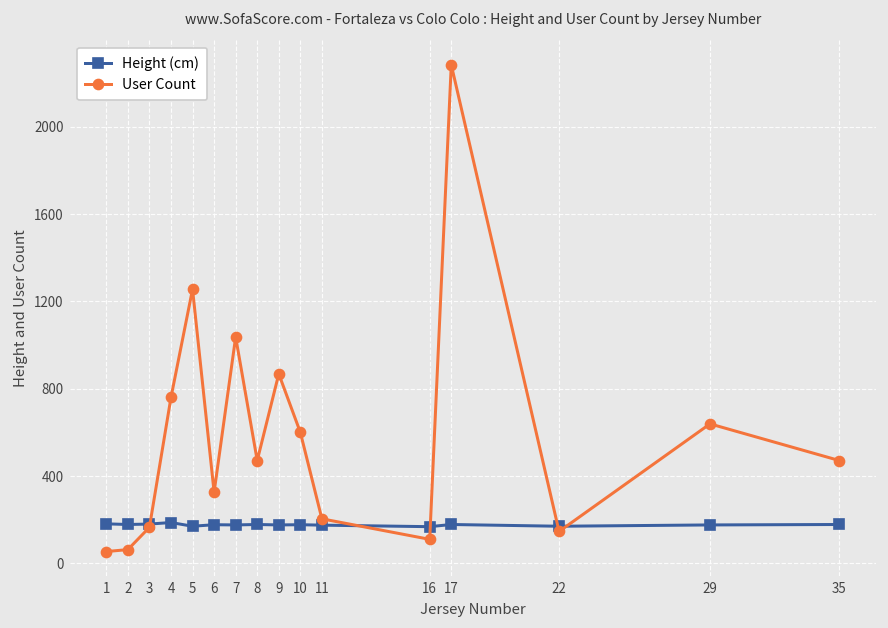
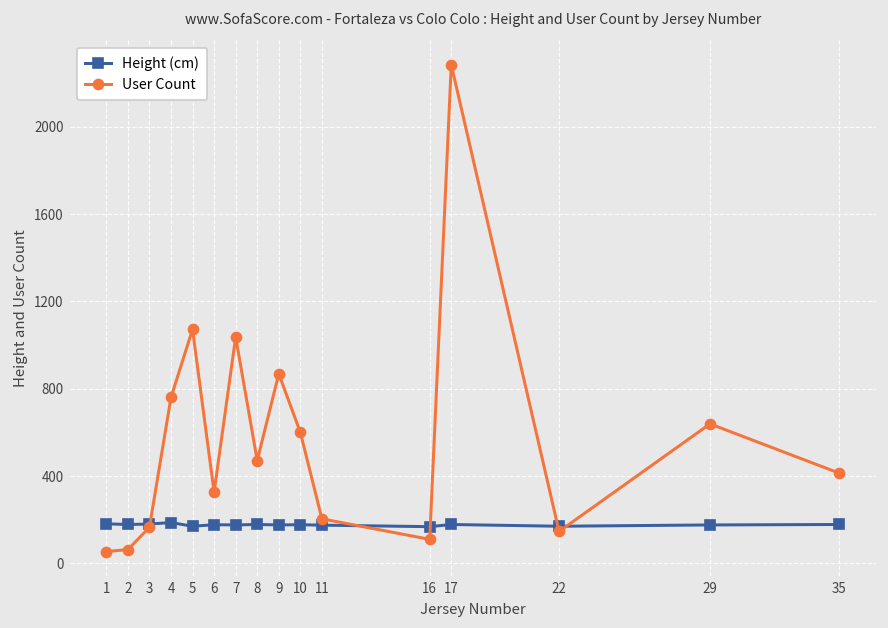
User Count, 5: 1260 -> 1070
User Count, 35: 470 -> 410
